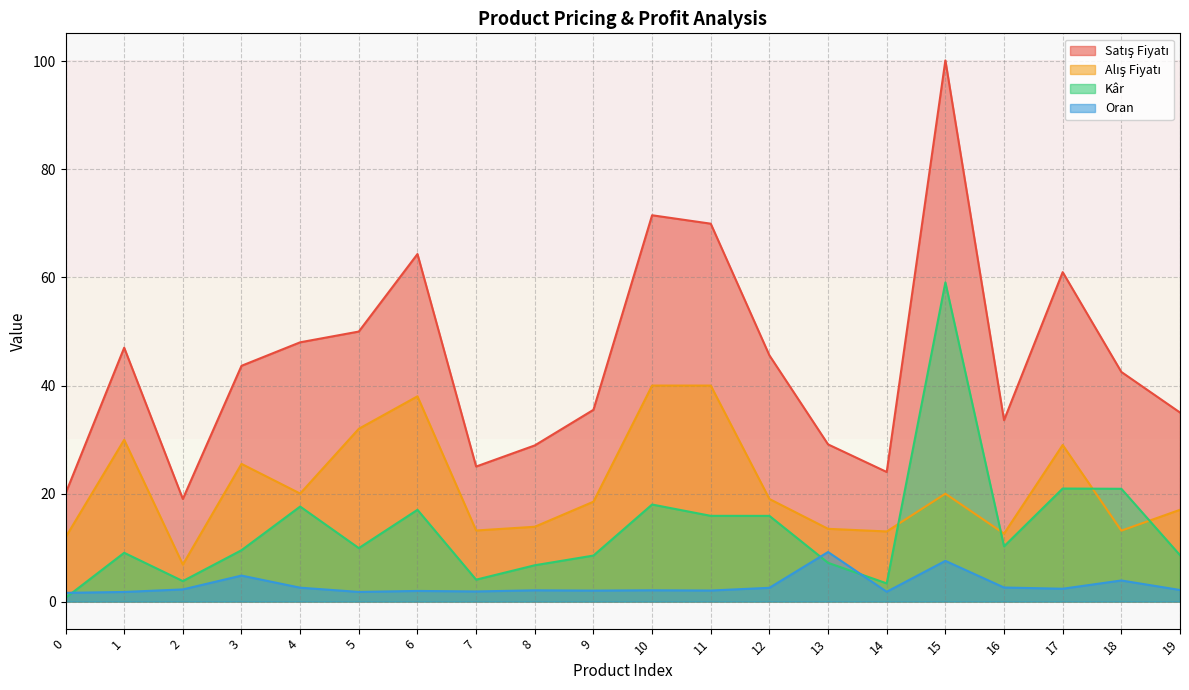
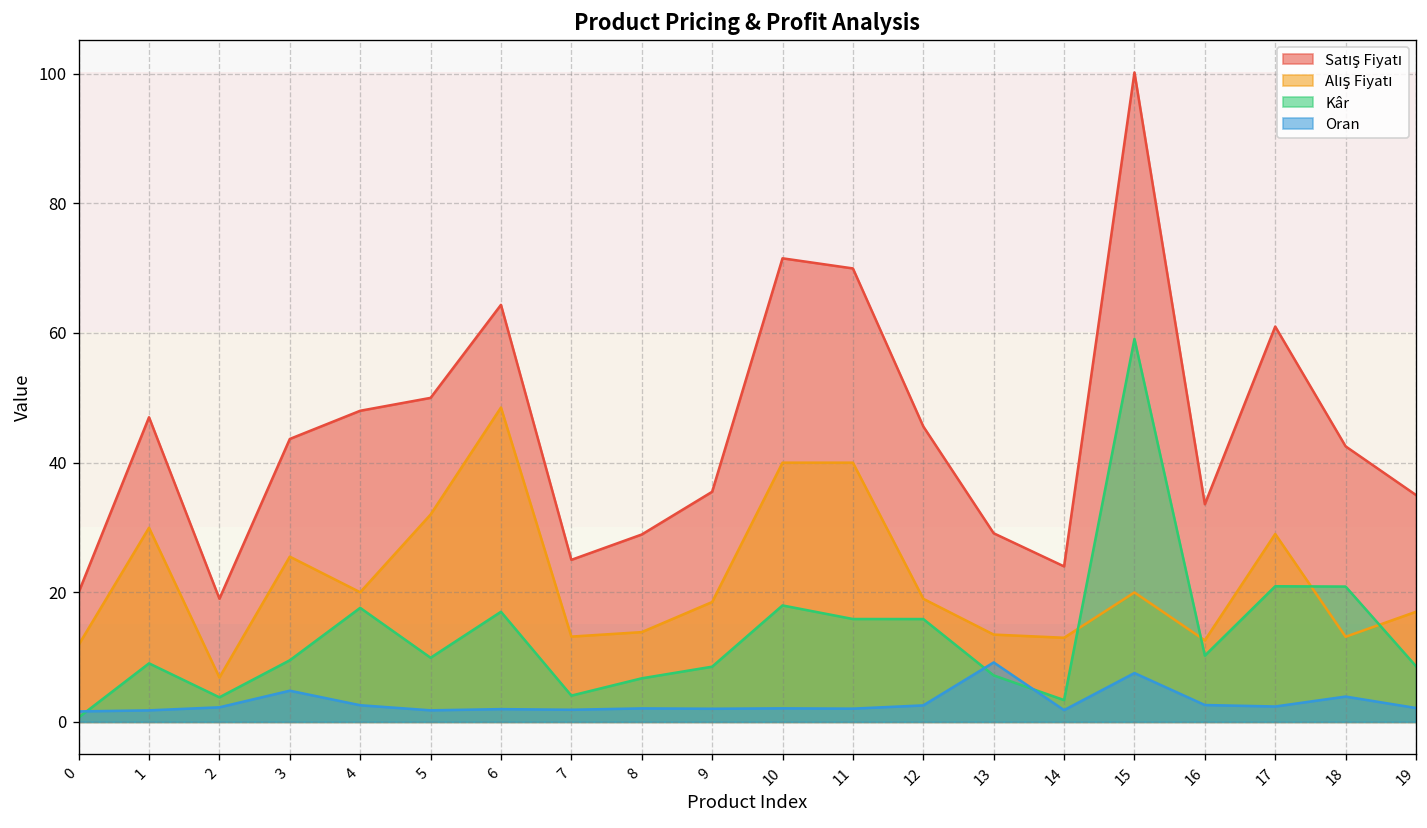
Alış Fiyatı, 6: 38 -> 49
